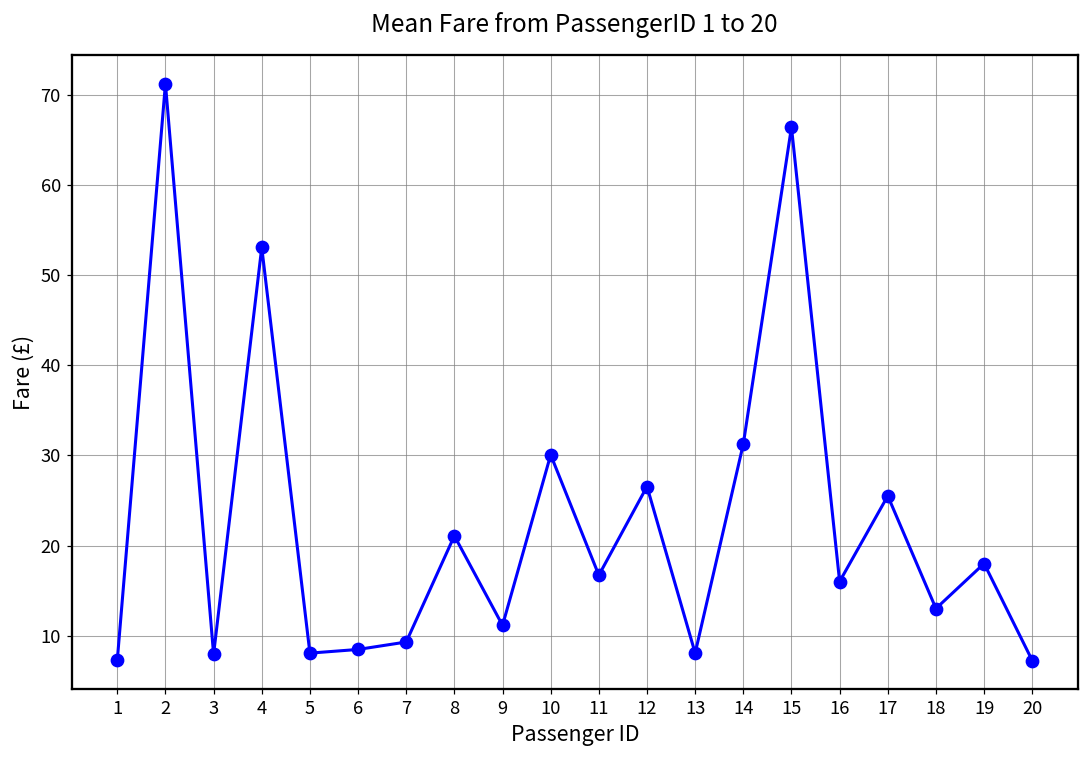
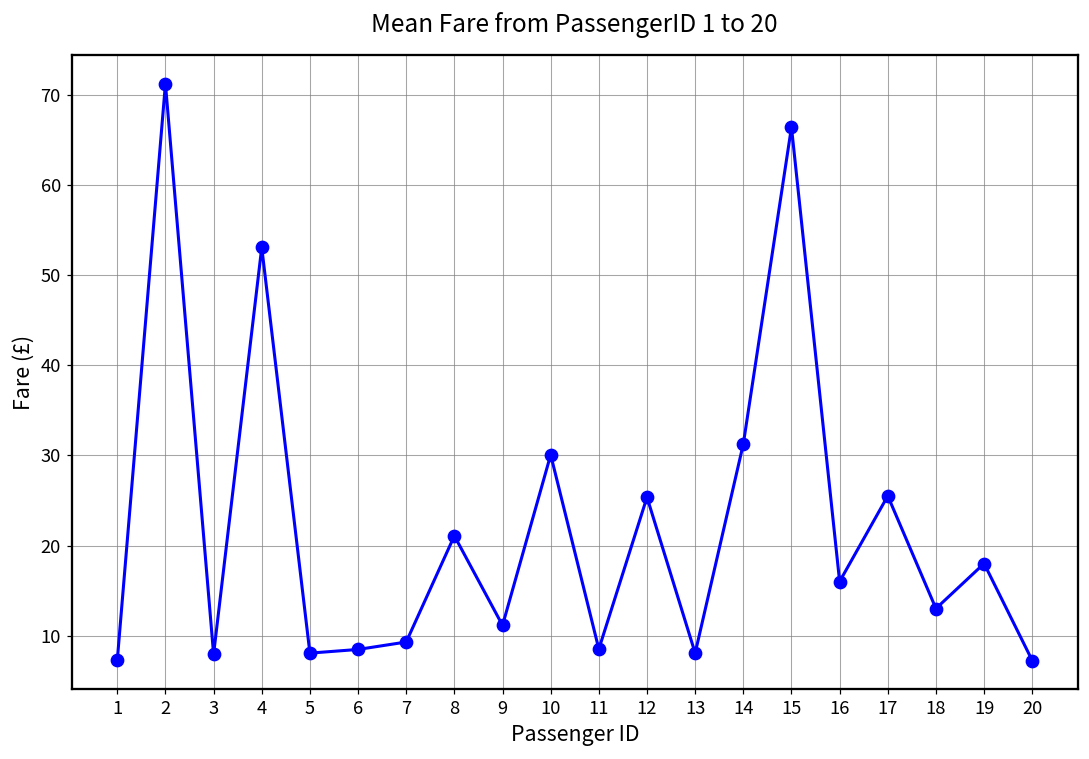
11: 17 -> 9
12: 27 -> 25
